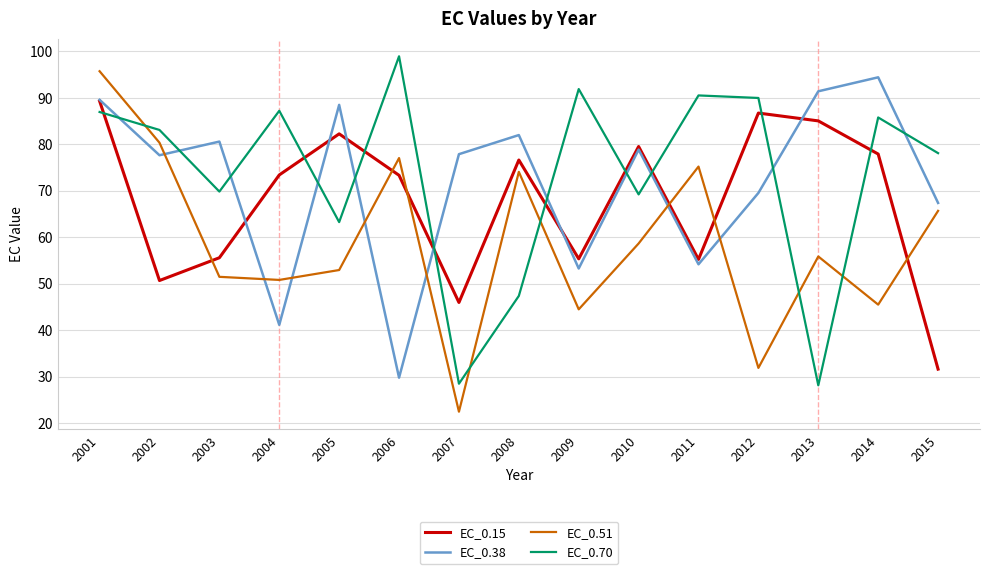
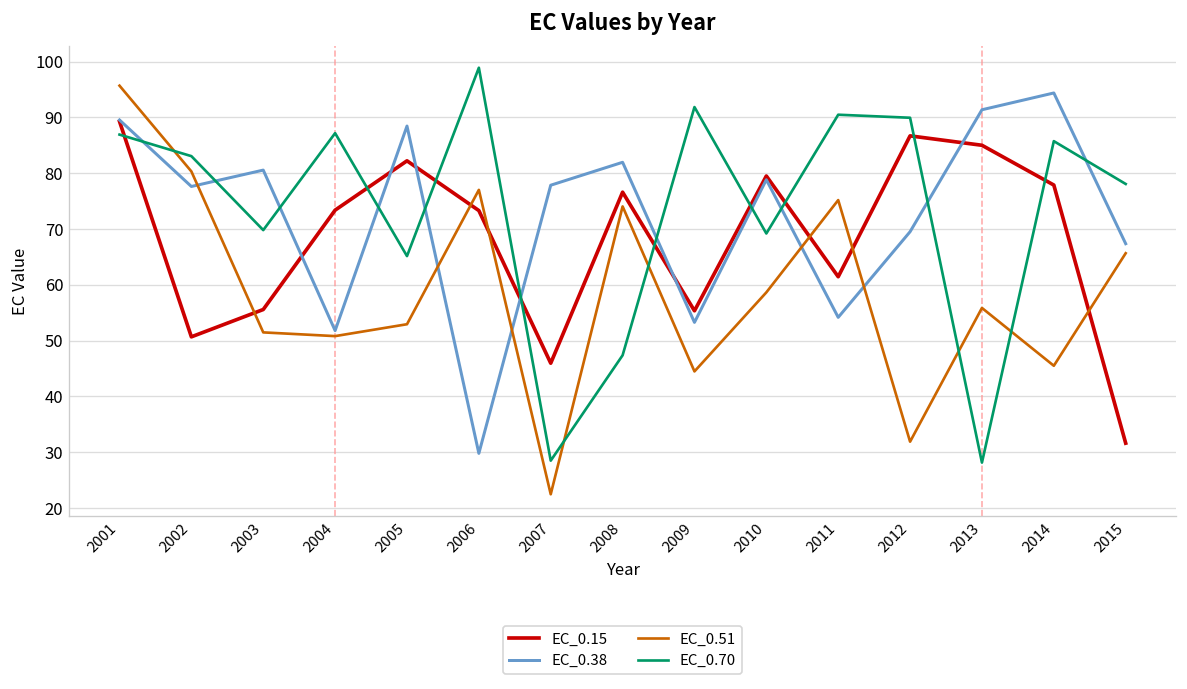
EC_0.38, 2004: 41 -> 52
EC_0.70, 2005: 63 -> 65
EC_0.15, 2011: 55 -> 61
